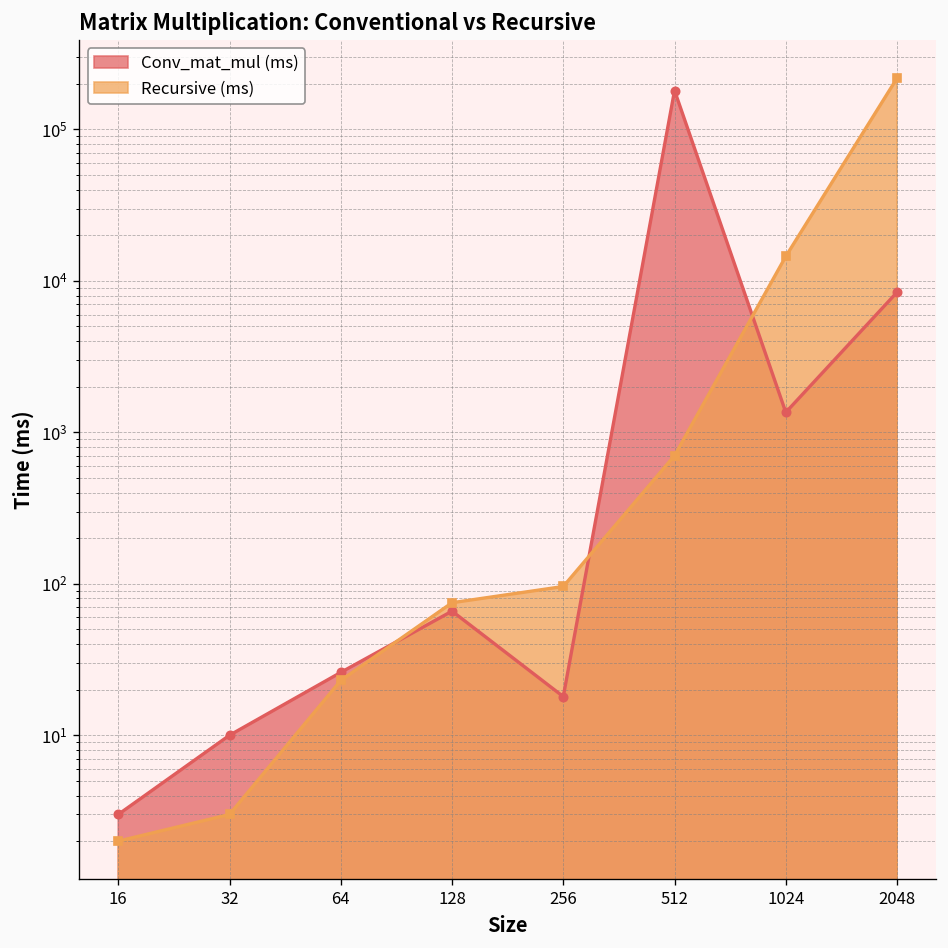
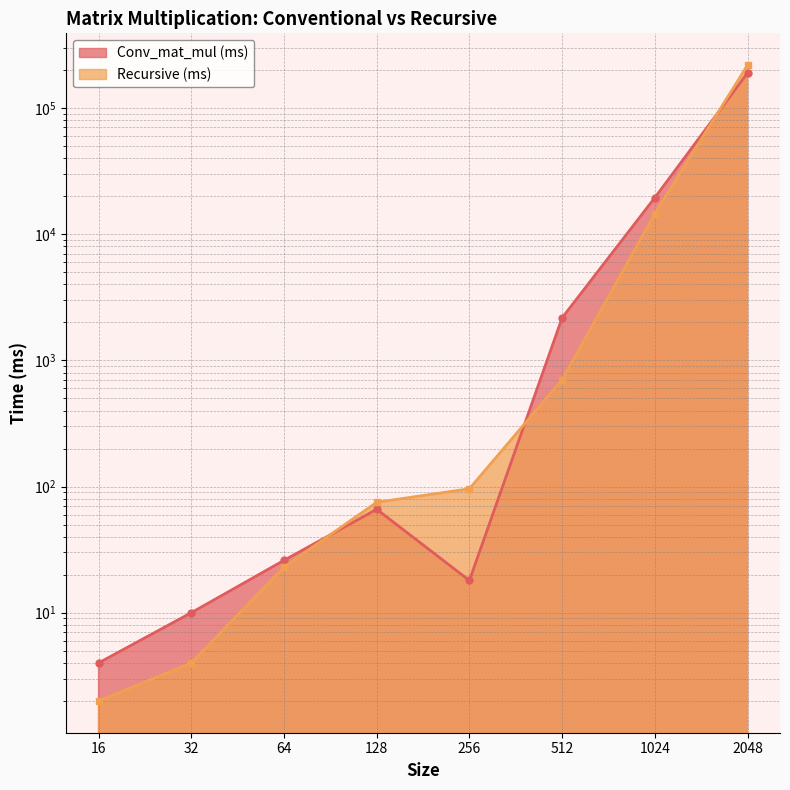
Conv_mat_mul (ms), 16: 3 -> 4
Recursive (ms), 32: 3 -> 4
Conv_mat_mul (ms), 512: 180000 -> 2200
Conv_mat_mul (ms), 1024: 1400 -> 19000
Conv_mat_mul (ms), 2048: 8000 -> 190000
